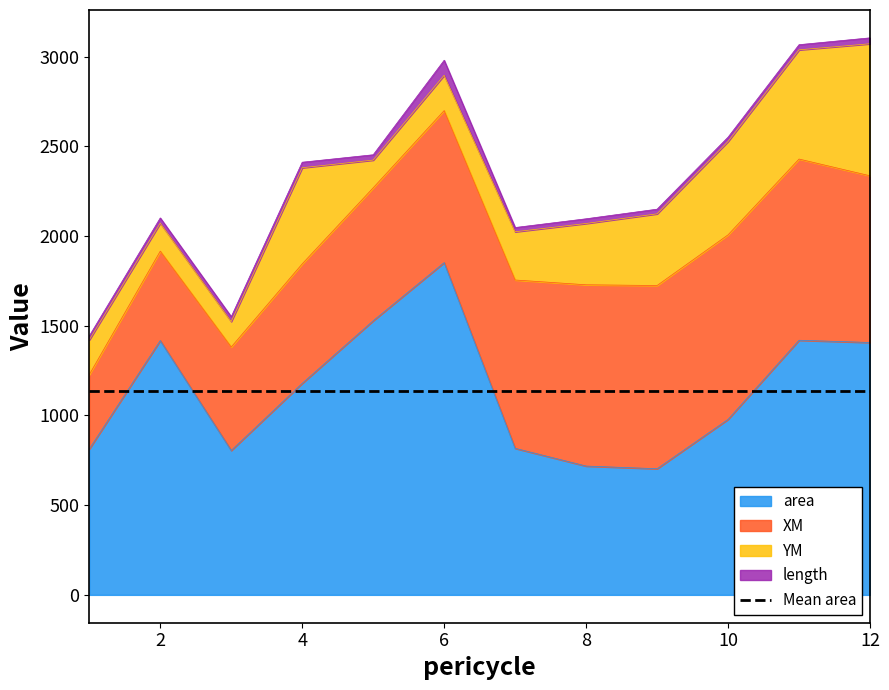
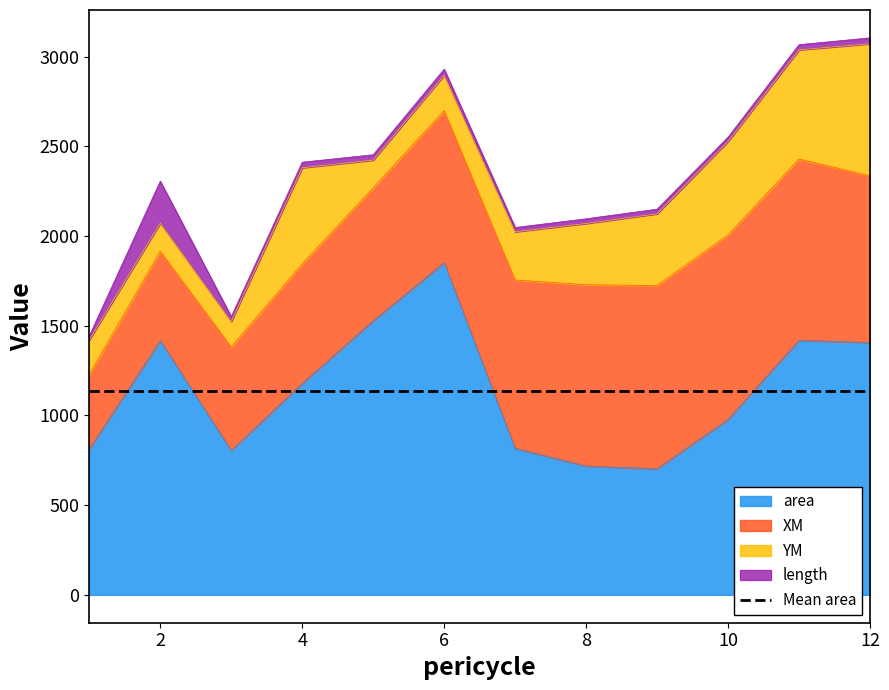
length, 2: 30 -> 230
length, 6: 80 -> 30
